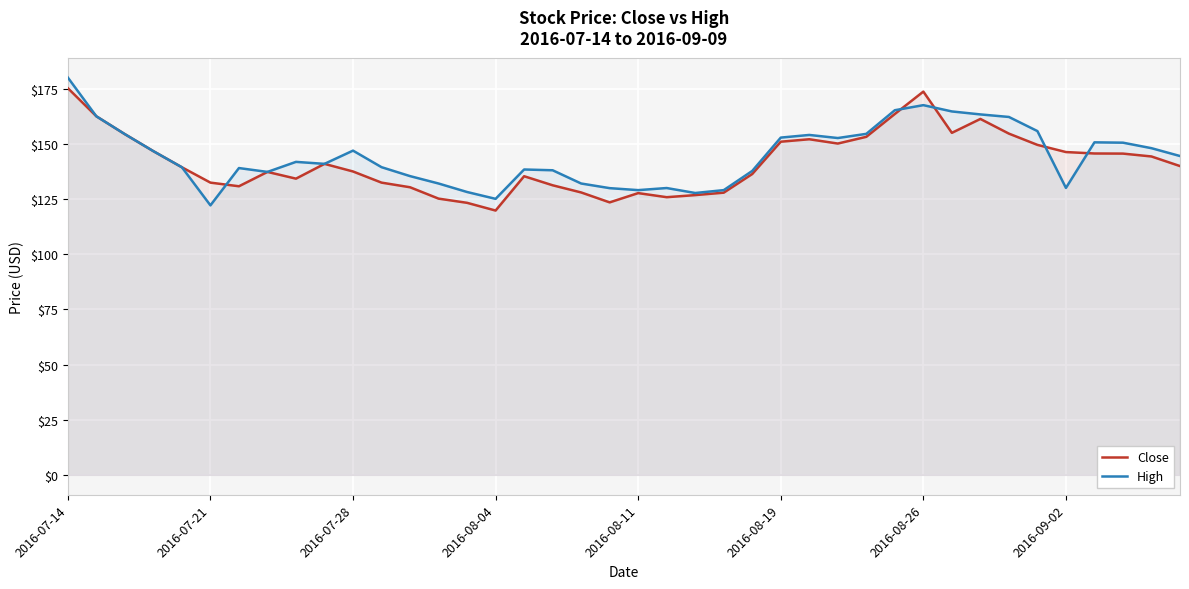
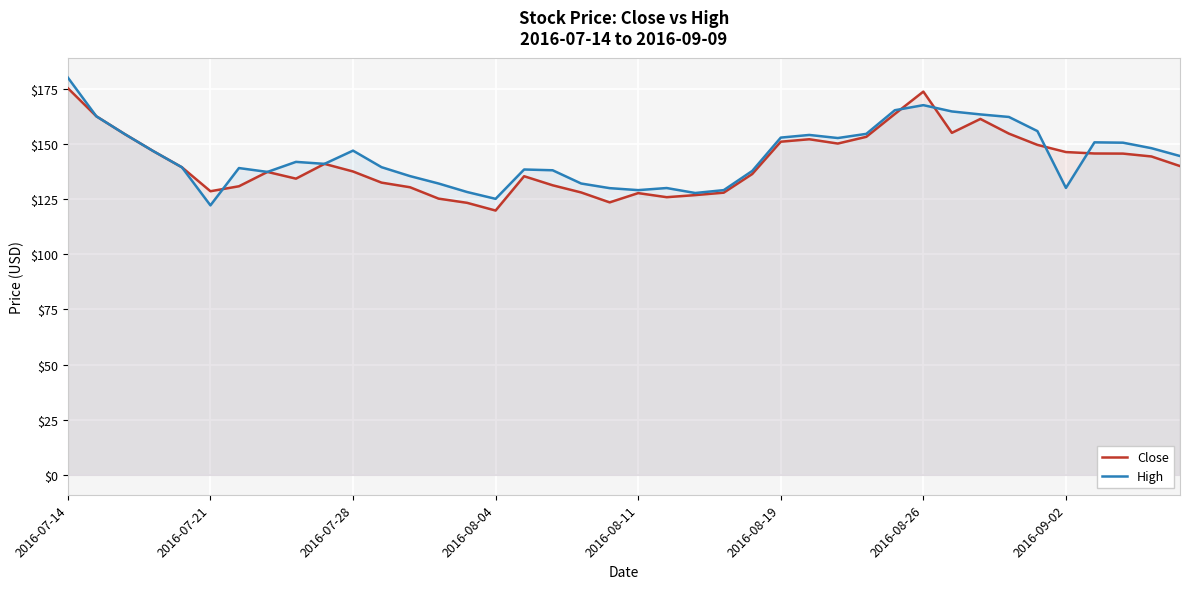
Close, 2016-07-21: $132 -> $129
